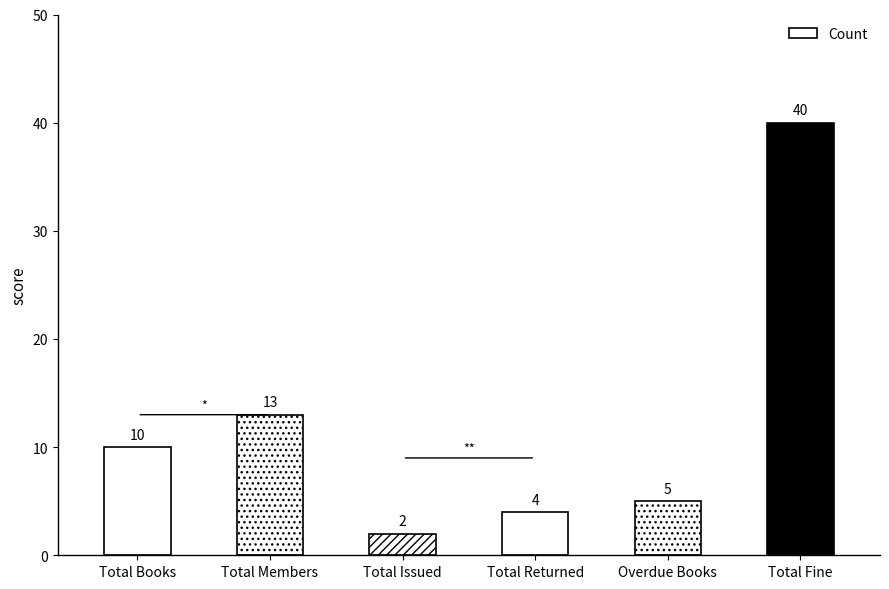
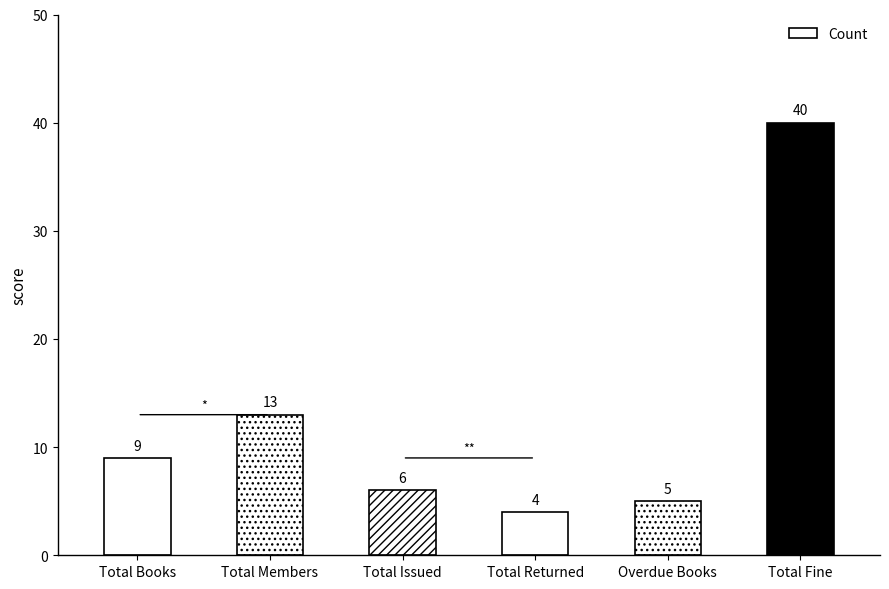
Total Books: 10 -> 9
Total Issued: 2 -> 6
